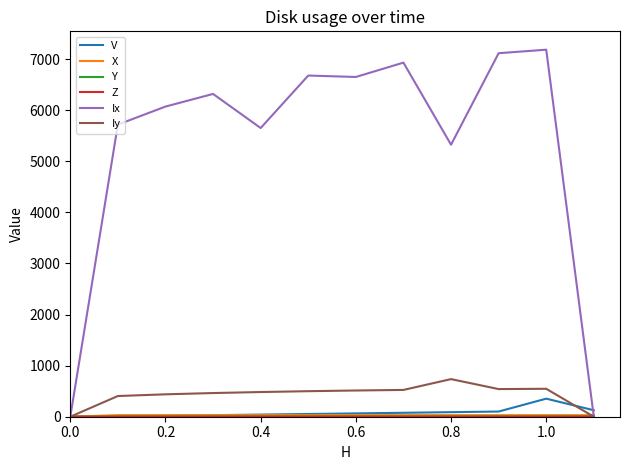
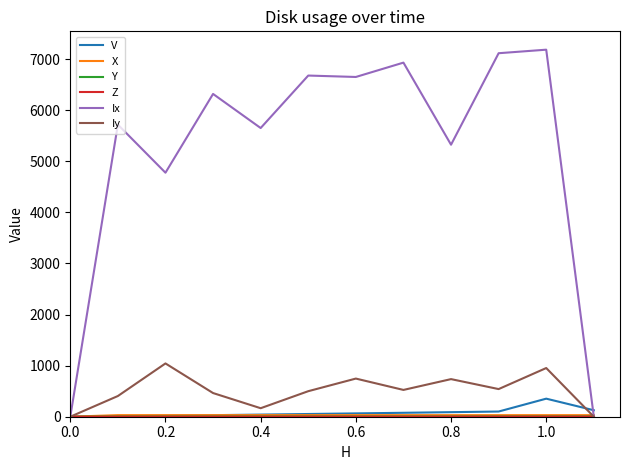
Ix, 0.2: 6100 -> 4800
Iy, 0.2: 400 -> 1000
Iy, 0.4: 500 -> 200
Iy, 0.6: 500 -> 700
Iy, 1.0: 500 -> 1000
